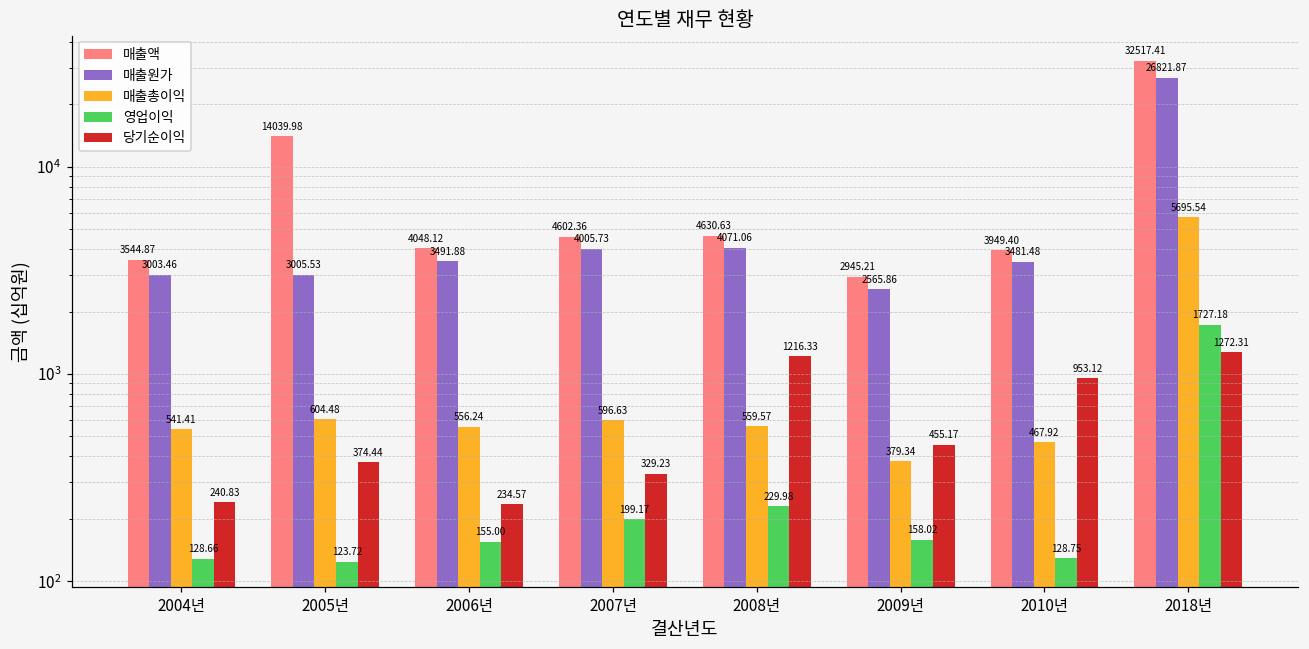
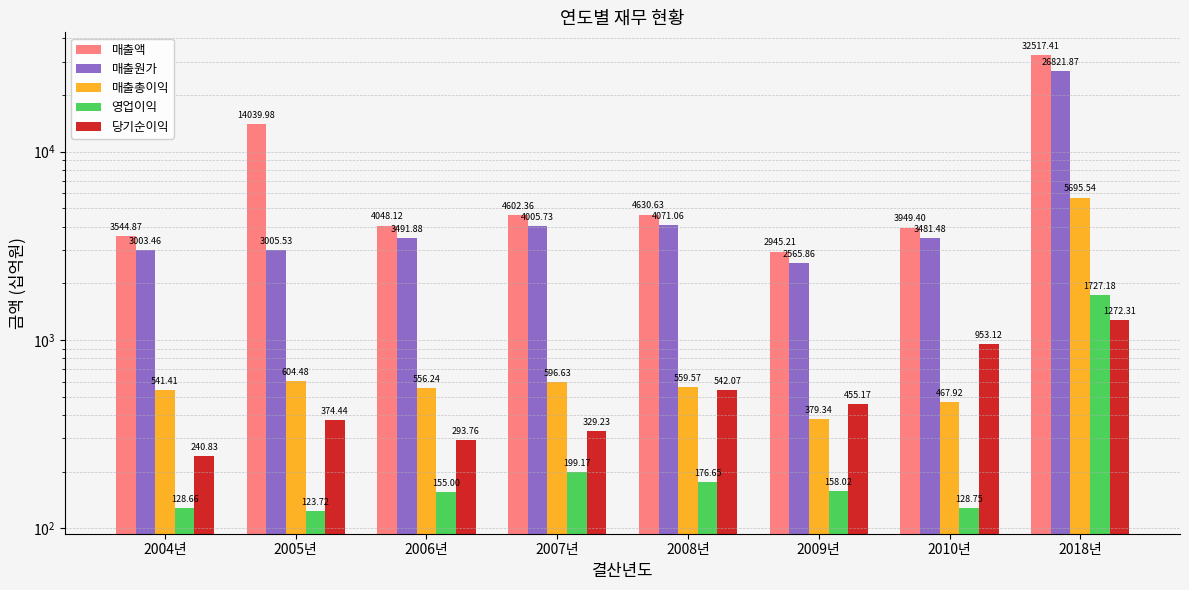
당기순이익, 2006년: 234.57 -> 293.76
영업이익, 2008년: 229.98 -> 176.65
당기순이익, 2008년: 1216.33 -> 542.07
